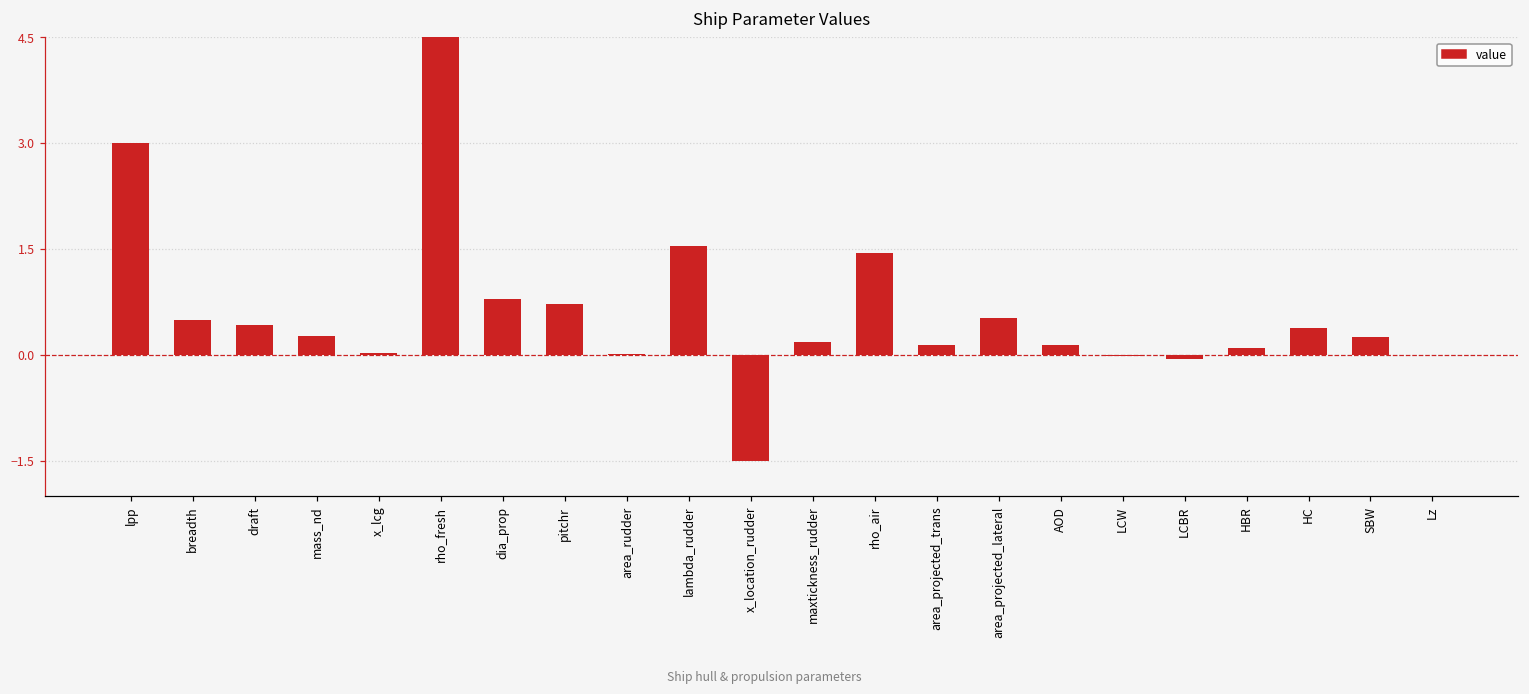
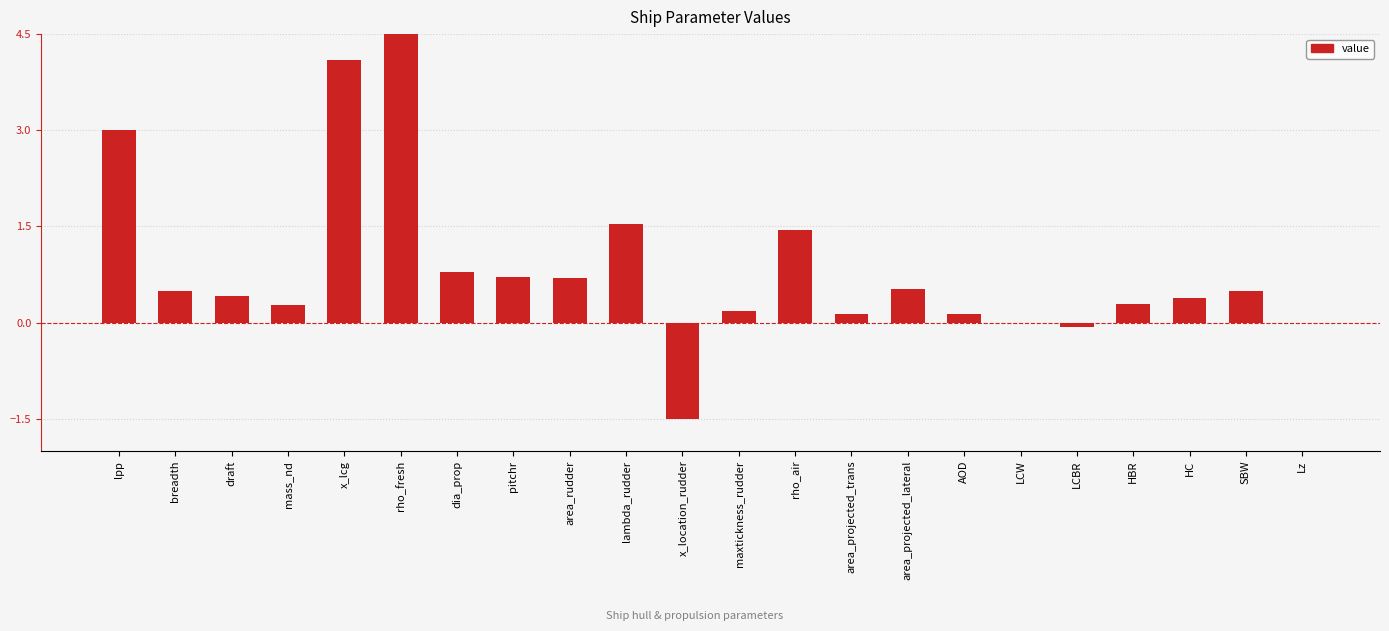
x_lcg: 0.0 -> 4.1
area_rudder: 0.0 -> 0.7
HBR: 0.1 -> 0.3
SBW: 0.3 -> 0.5
